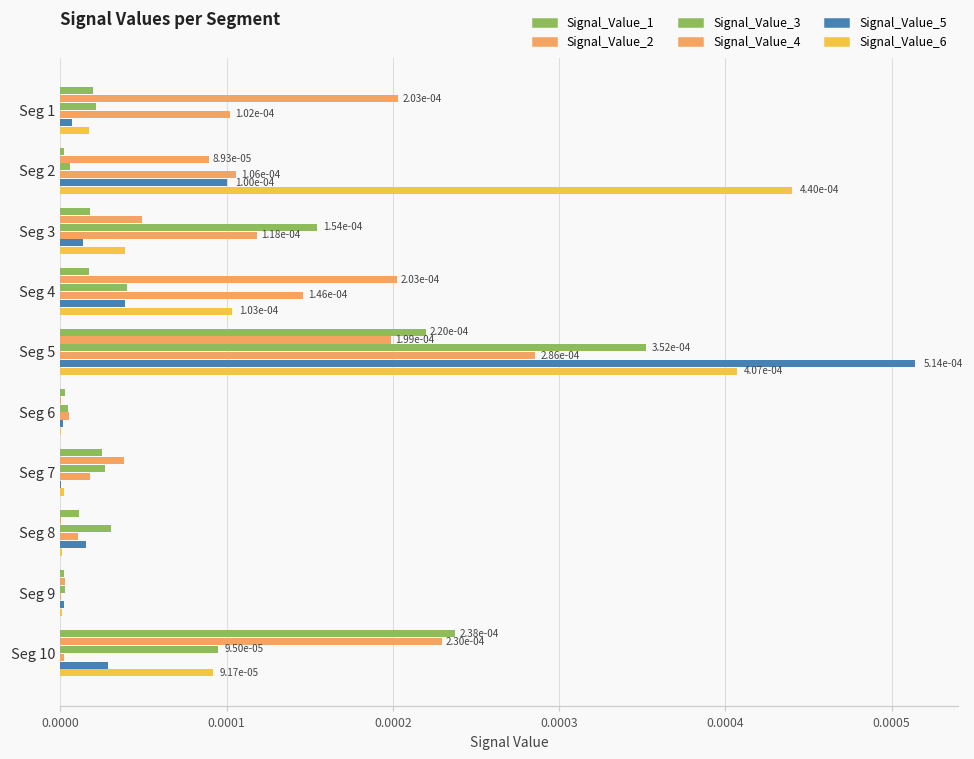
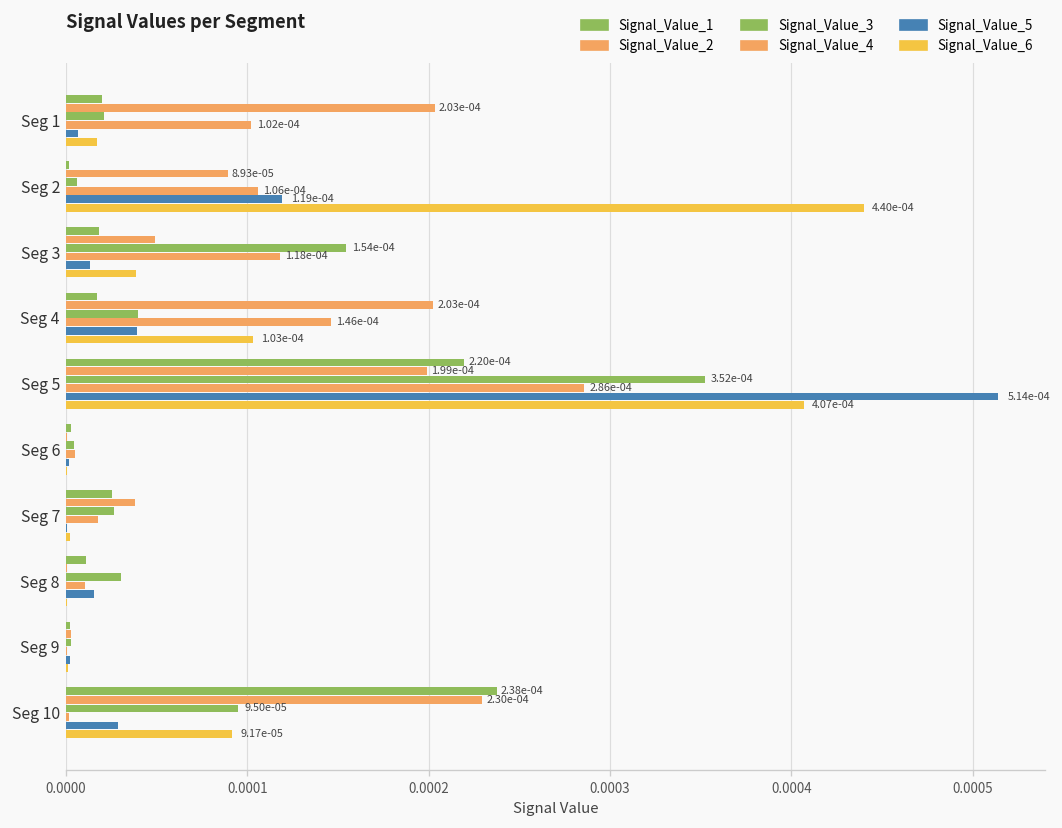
Signal_Value_5, Seg 2: 1.00e-04 -> 1.19e-04
